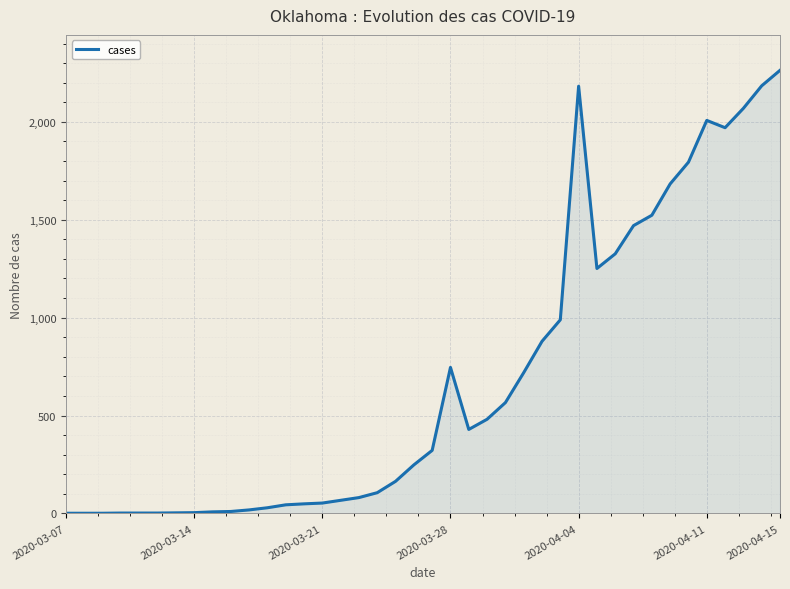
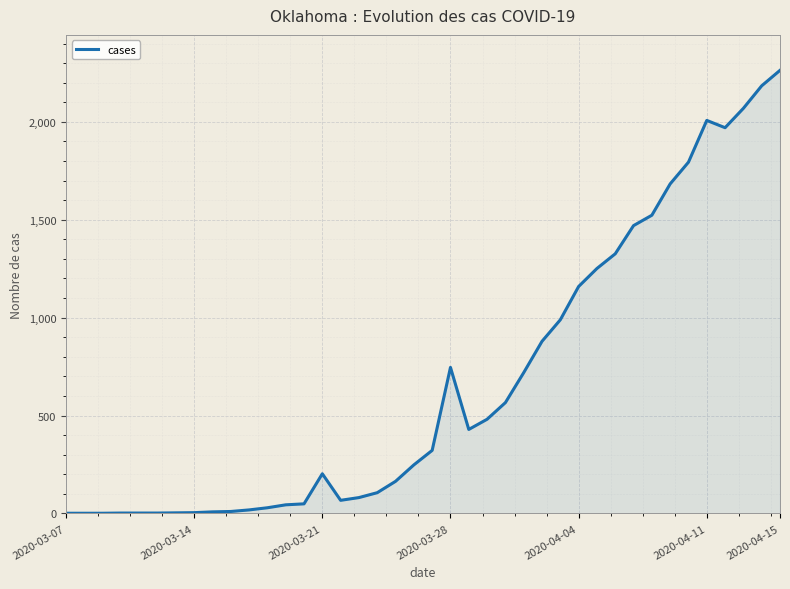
2020-03-21: 50 -> 200
2020-04-04: 2,180 -> 1,160
